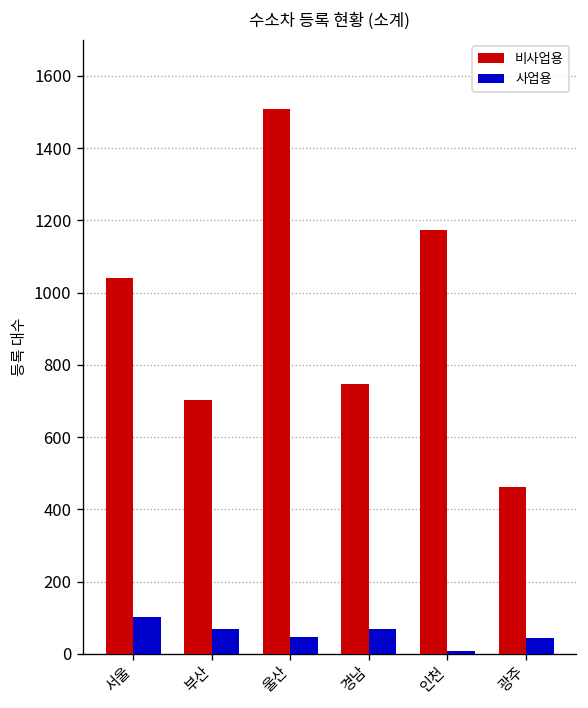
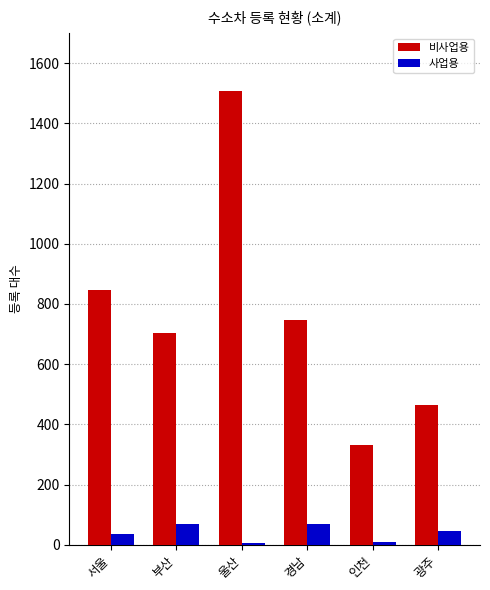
비사업용, 서울: 1040 -> 850
사업용, 서울: 100 -> 40
사업용, 울산: 50 -> 10
비사업용, 인천: 1170 -> 330
